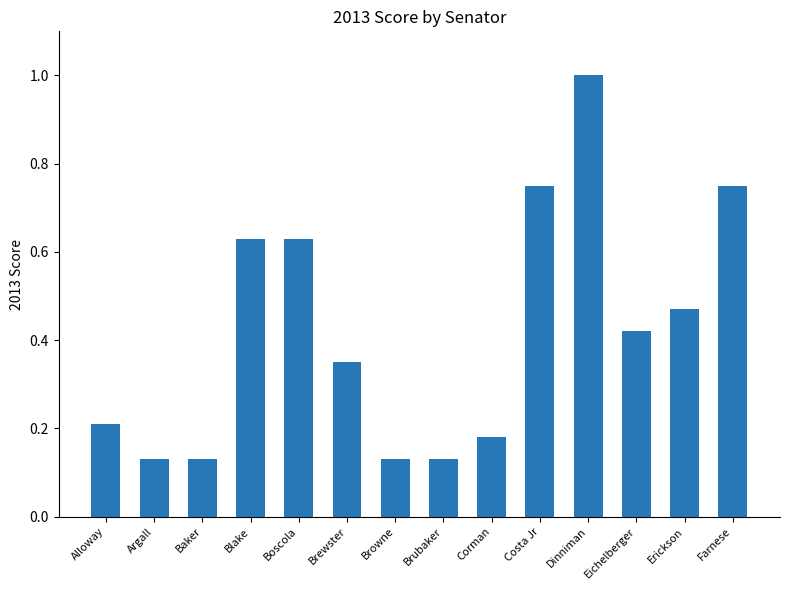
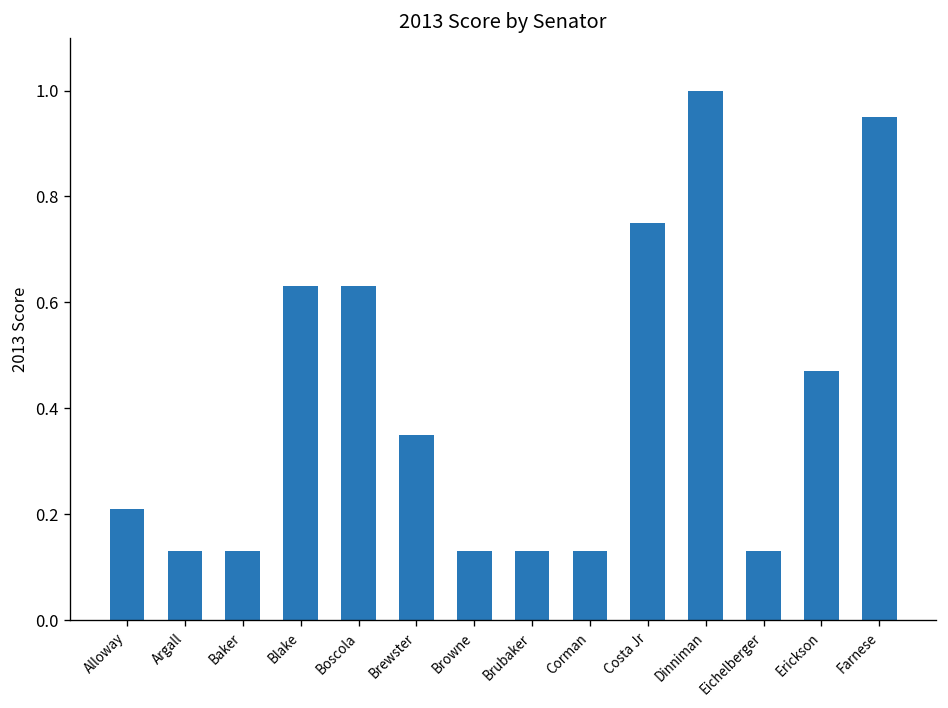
Corman: 0.18 -> 0.13
Eichelberger: 0.42 -> 0.13
Farnese: 0.75 -> 0.95
